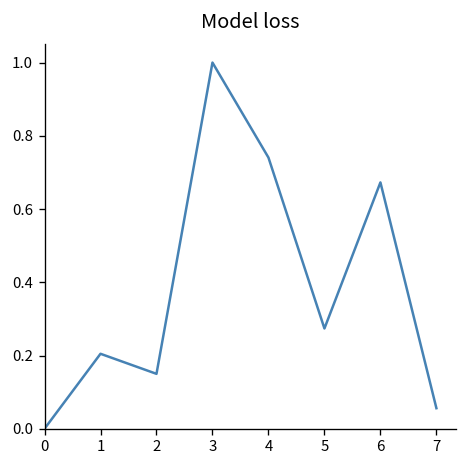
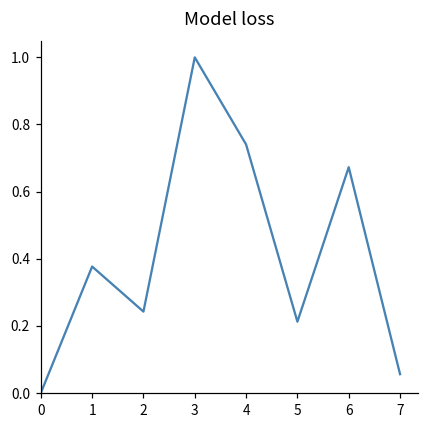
1: 0.20 -> 0.38
2: 0.15 -> 0.24
5: 0.27 -> 0.21
